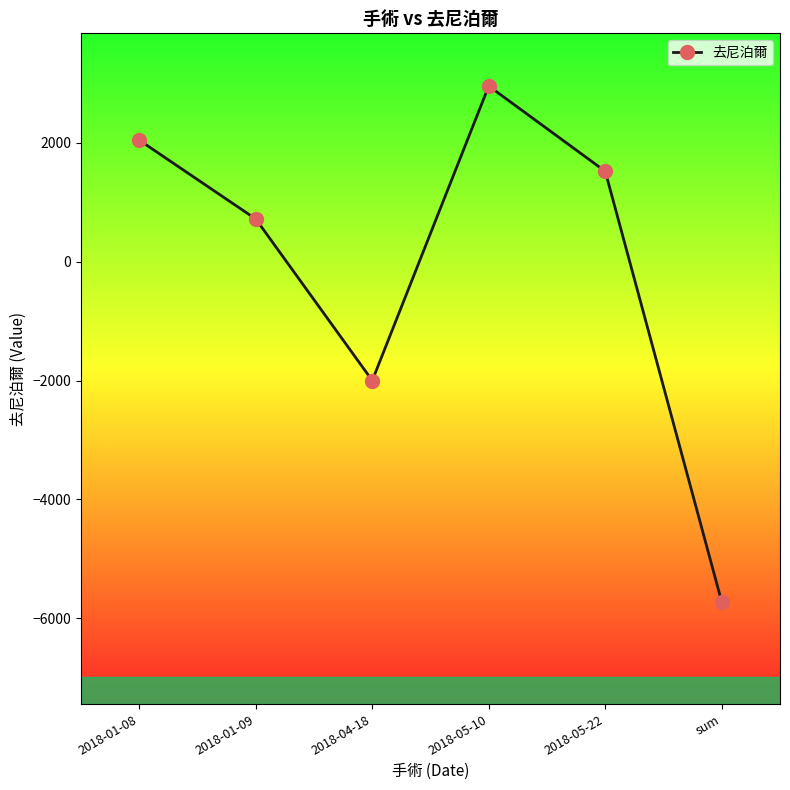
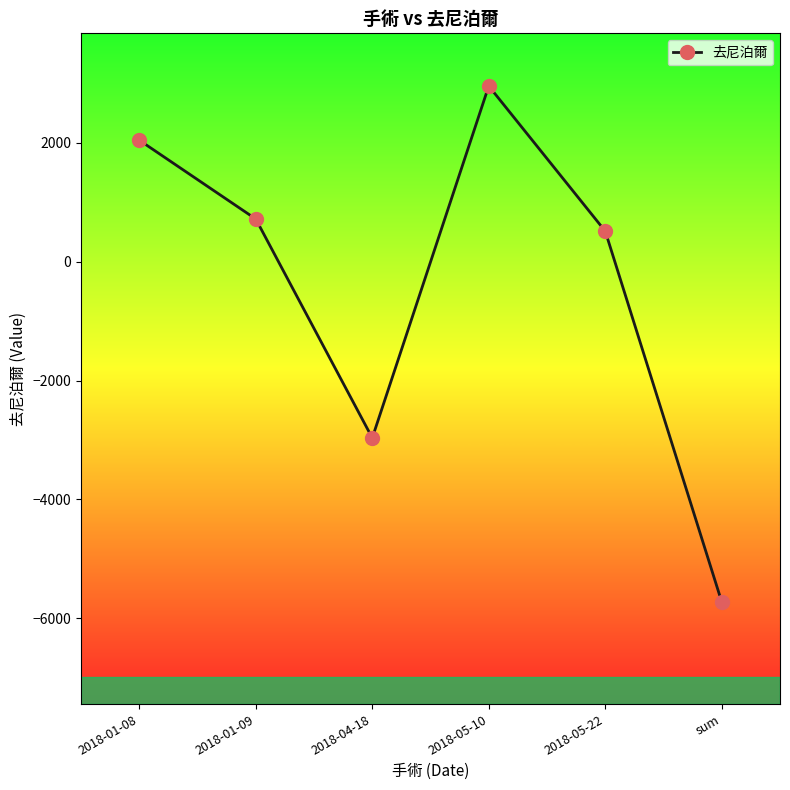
2018-04-18: -2000 -> -3000
2018-05-22: 1500 -> 500
